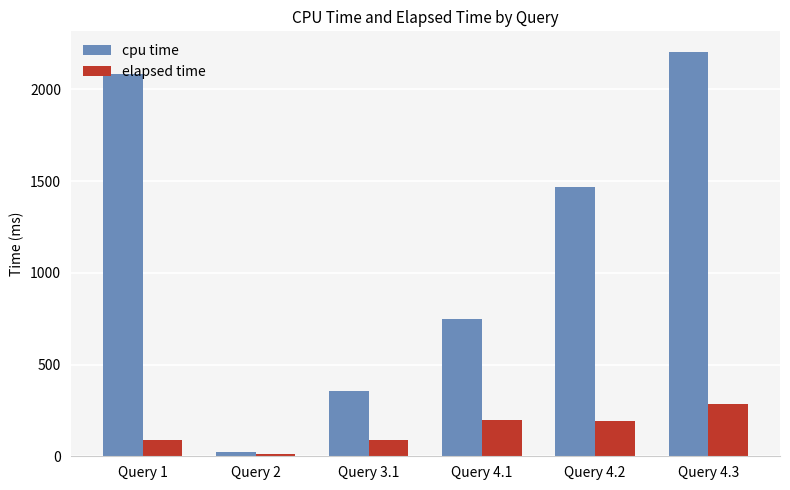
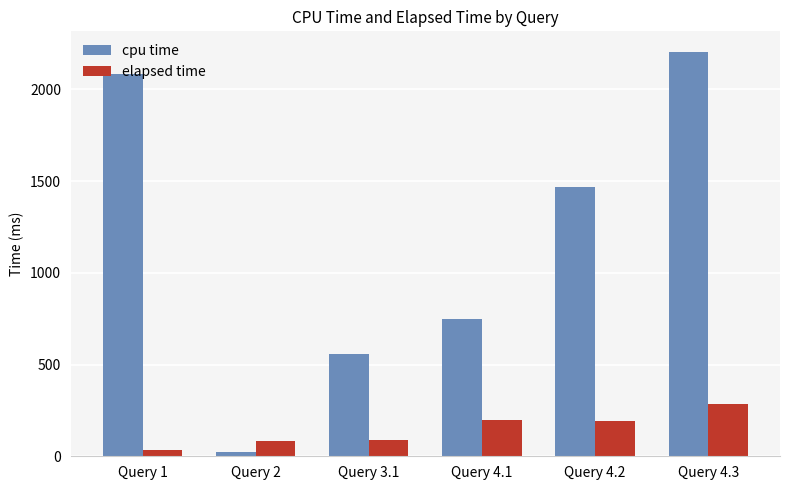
elapsed time, Query 1: 90 -> 30
elapsed time, Query 2: 10 -> 80
cpu time, Query 3.1: 350 -> 560
